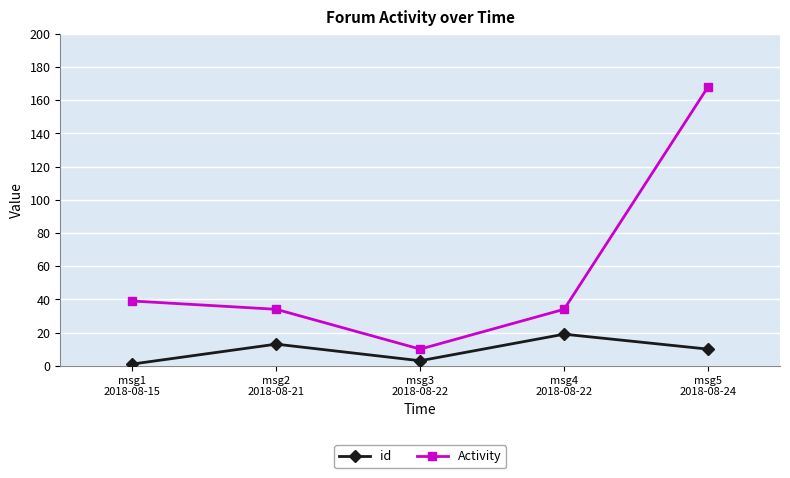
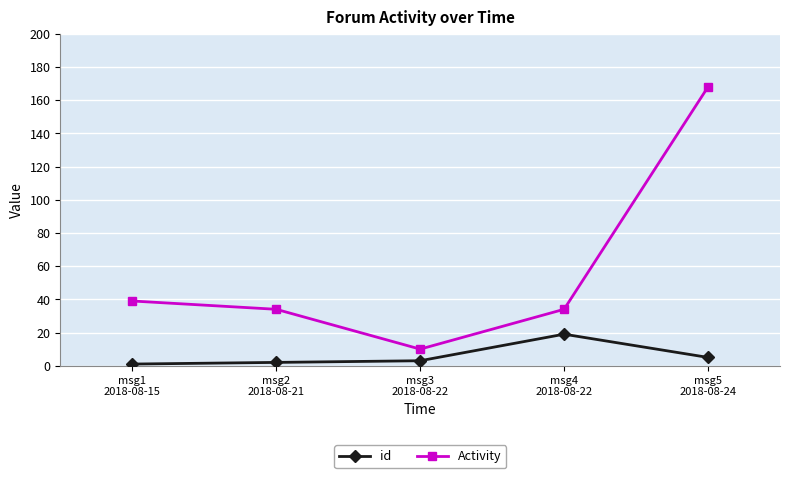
id, msg2 2018-08-21: 13 -> 2
id, msg5 2018-08-24: 10 -> 5
